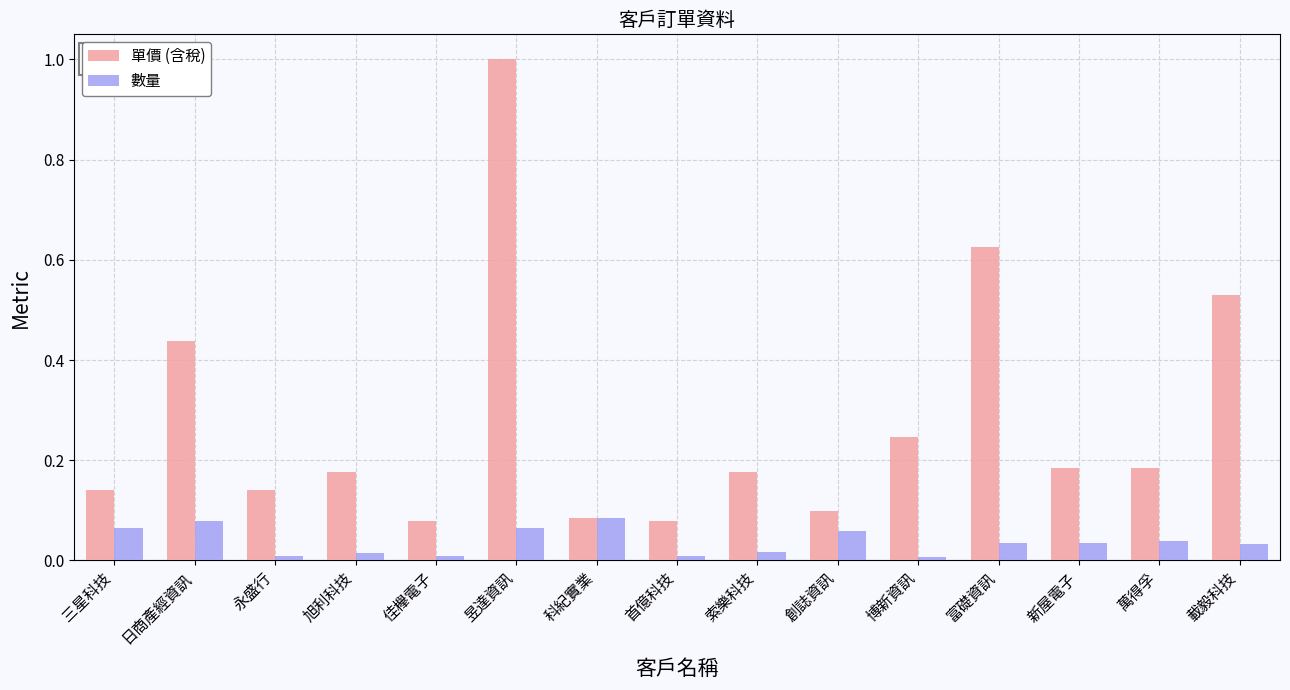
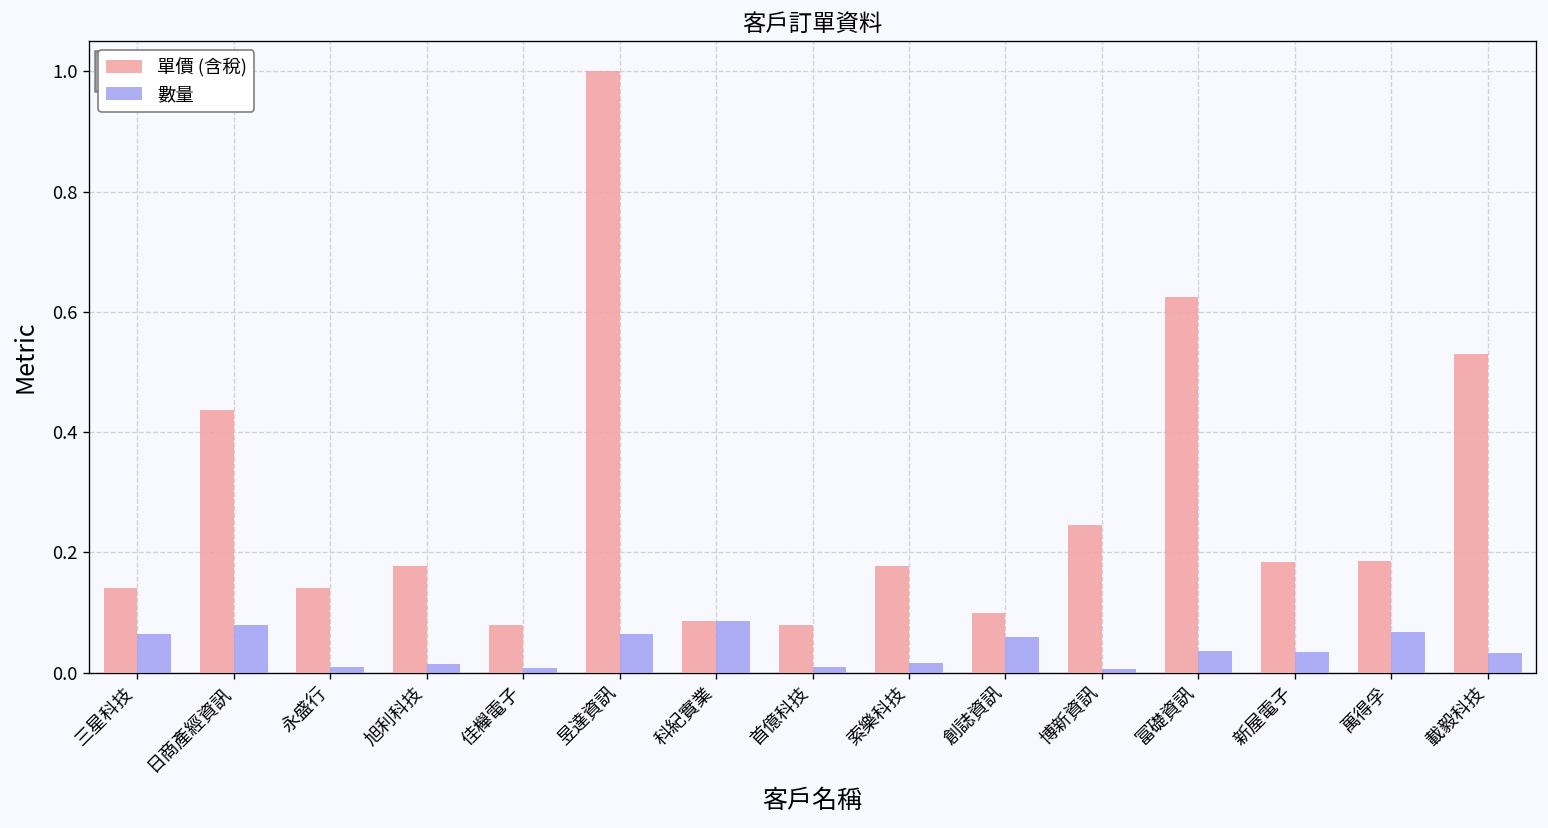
數量, 萬得孚: 0.04 -> 0.07
